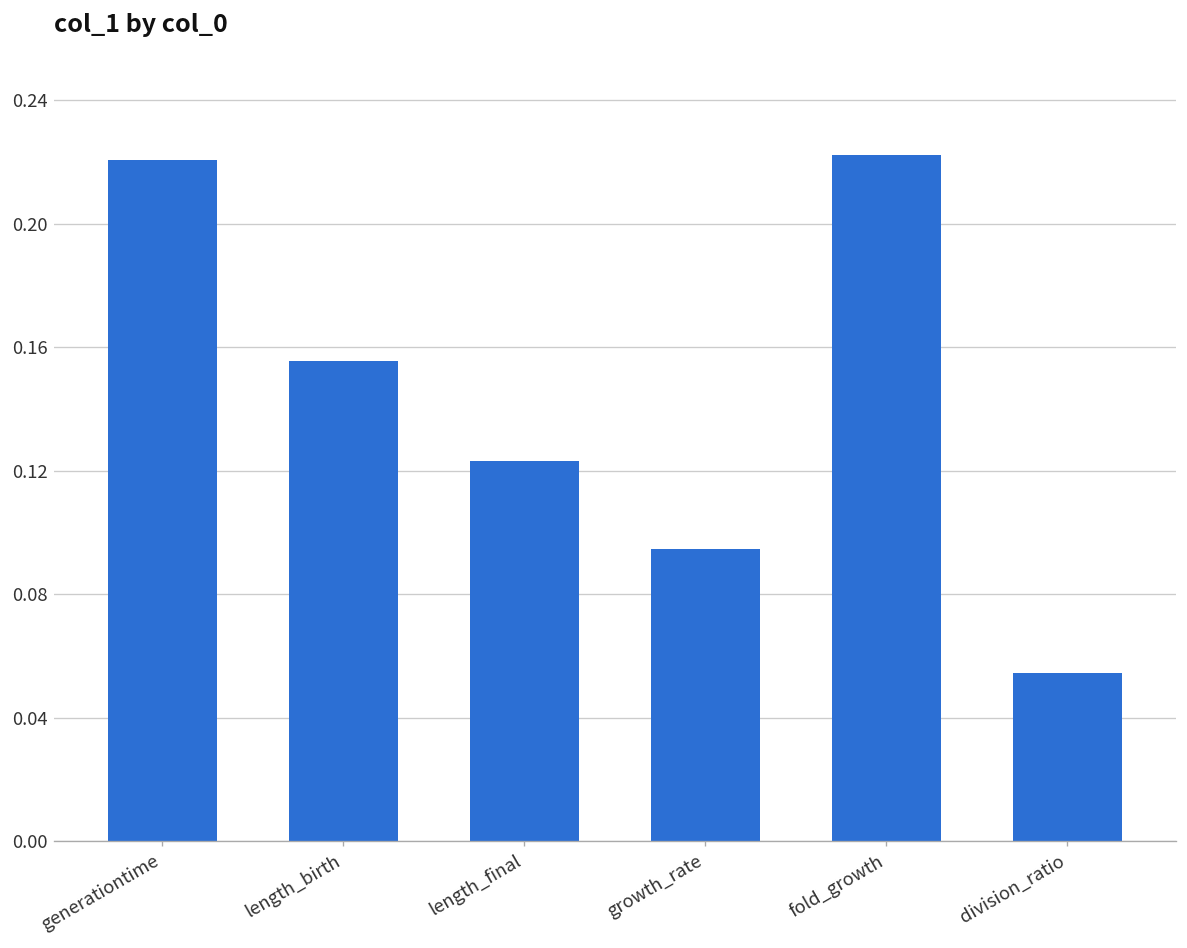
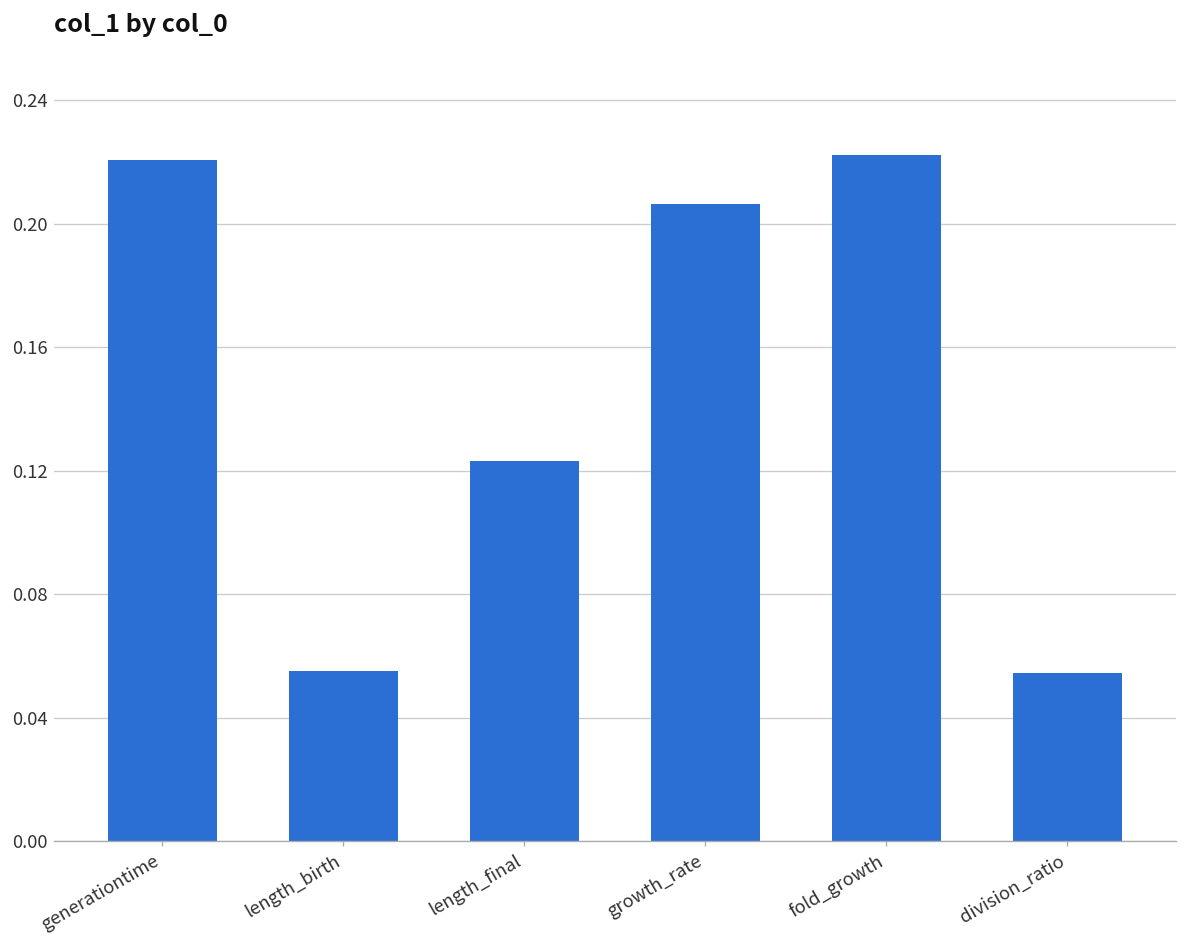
length_birth: 0.156 -> 0.055
growth_rate: 0.095 -> 0.206
